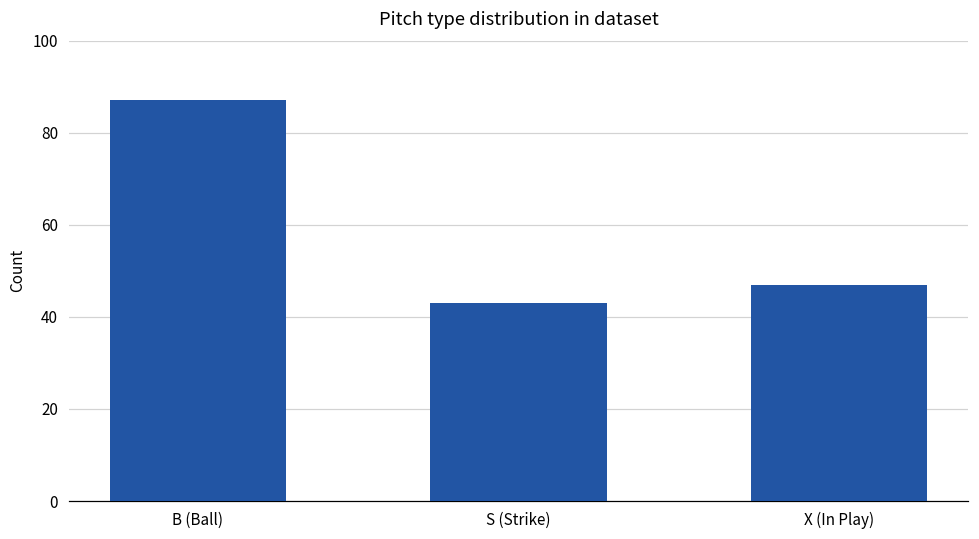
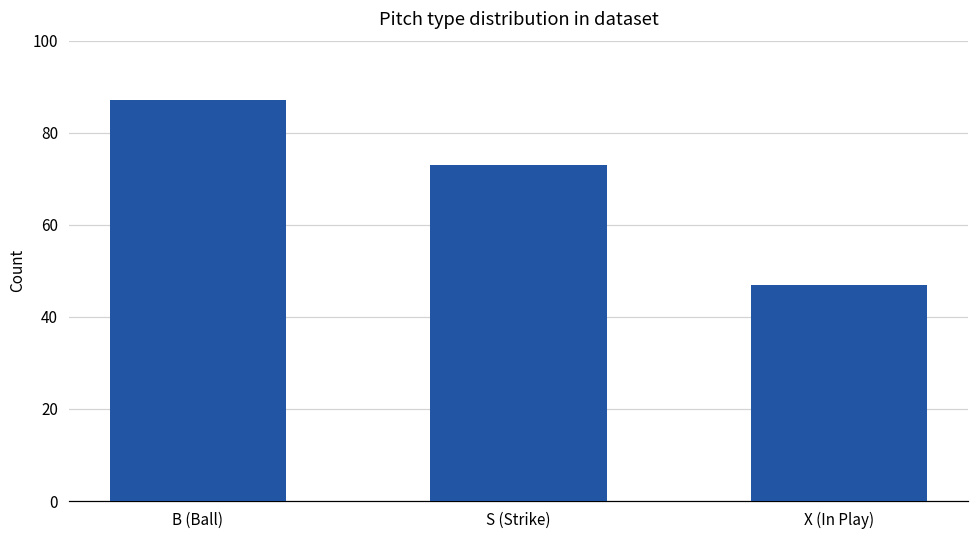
S (Strike): 43 -> 73
